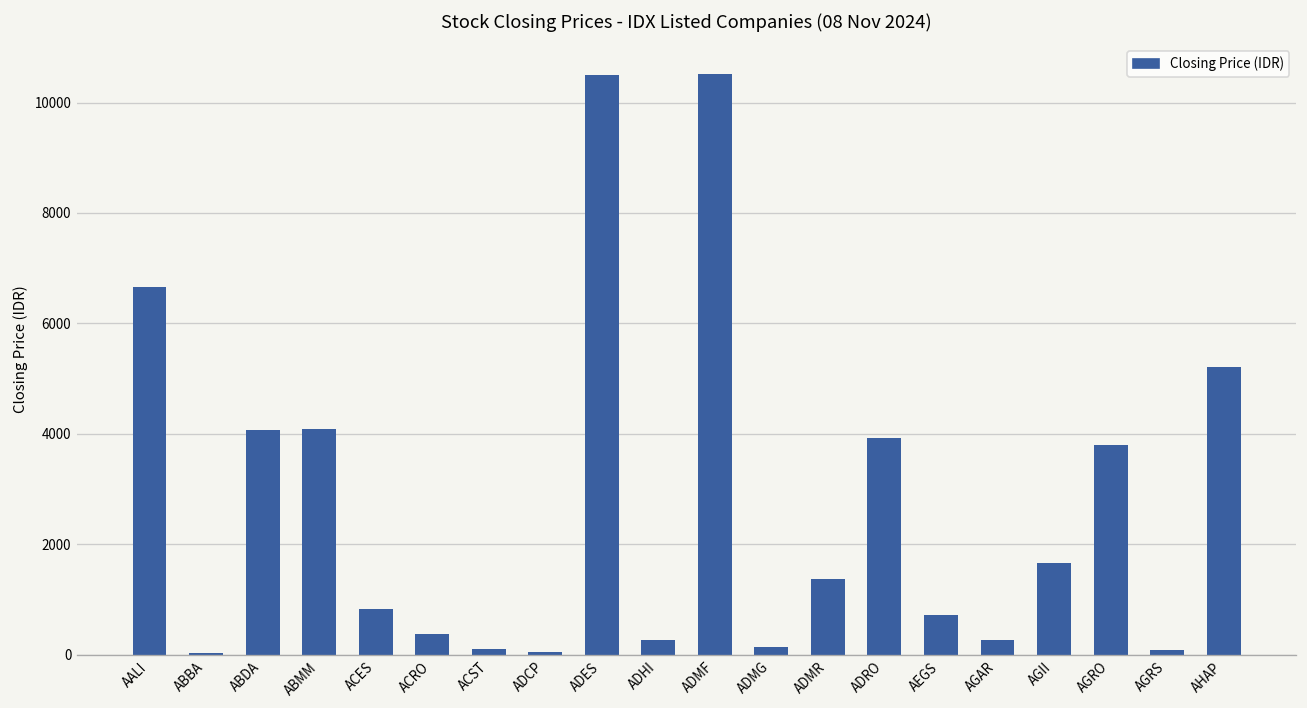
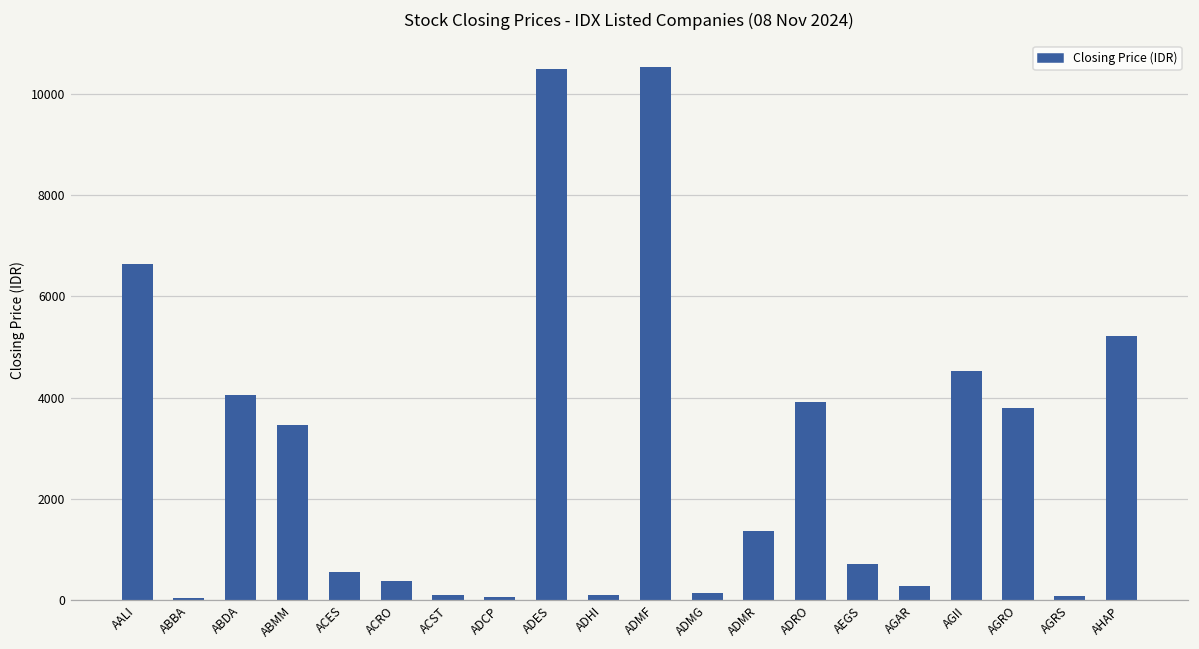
ABMM: 4100 -> 3500
ACES: 800 -> 600
ADHI: 300 -> 100
AGII: 1700 -> 4500
